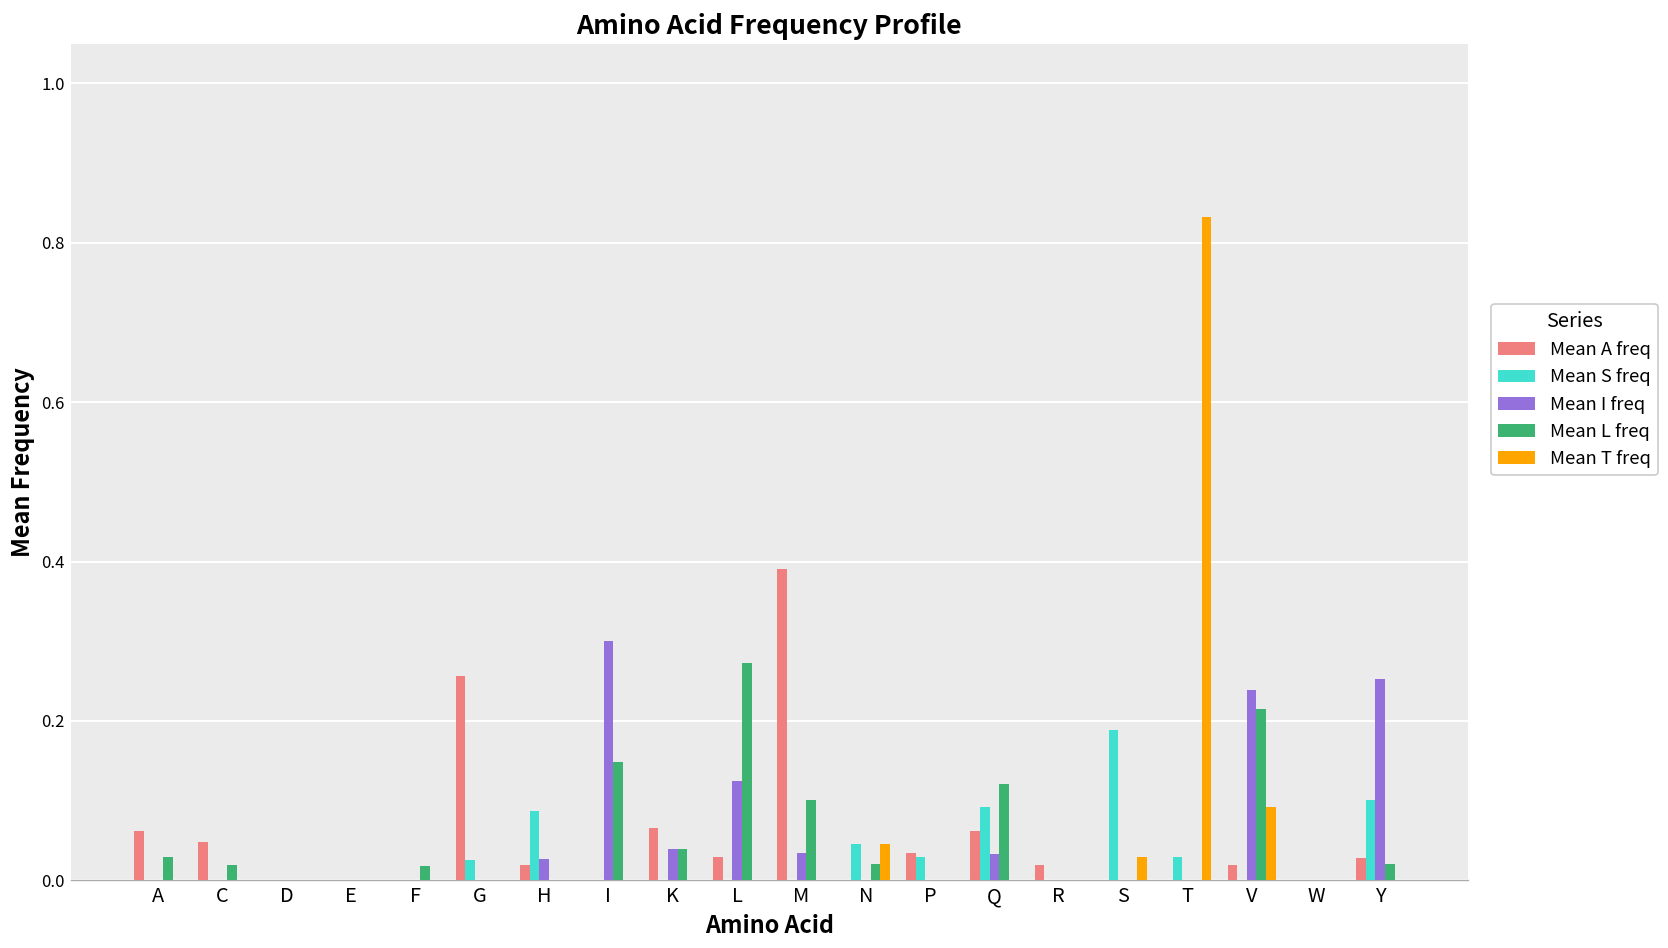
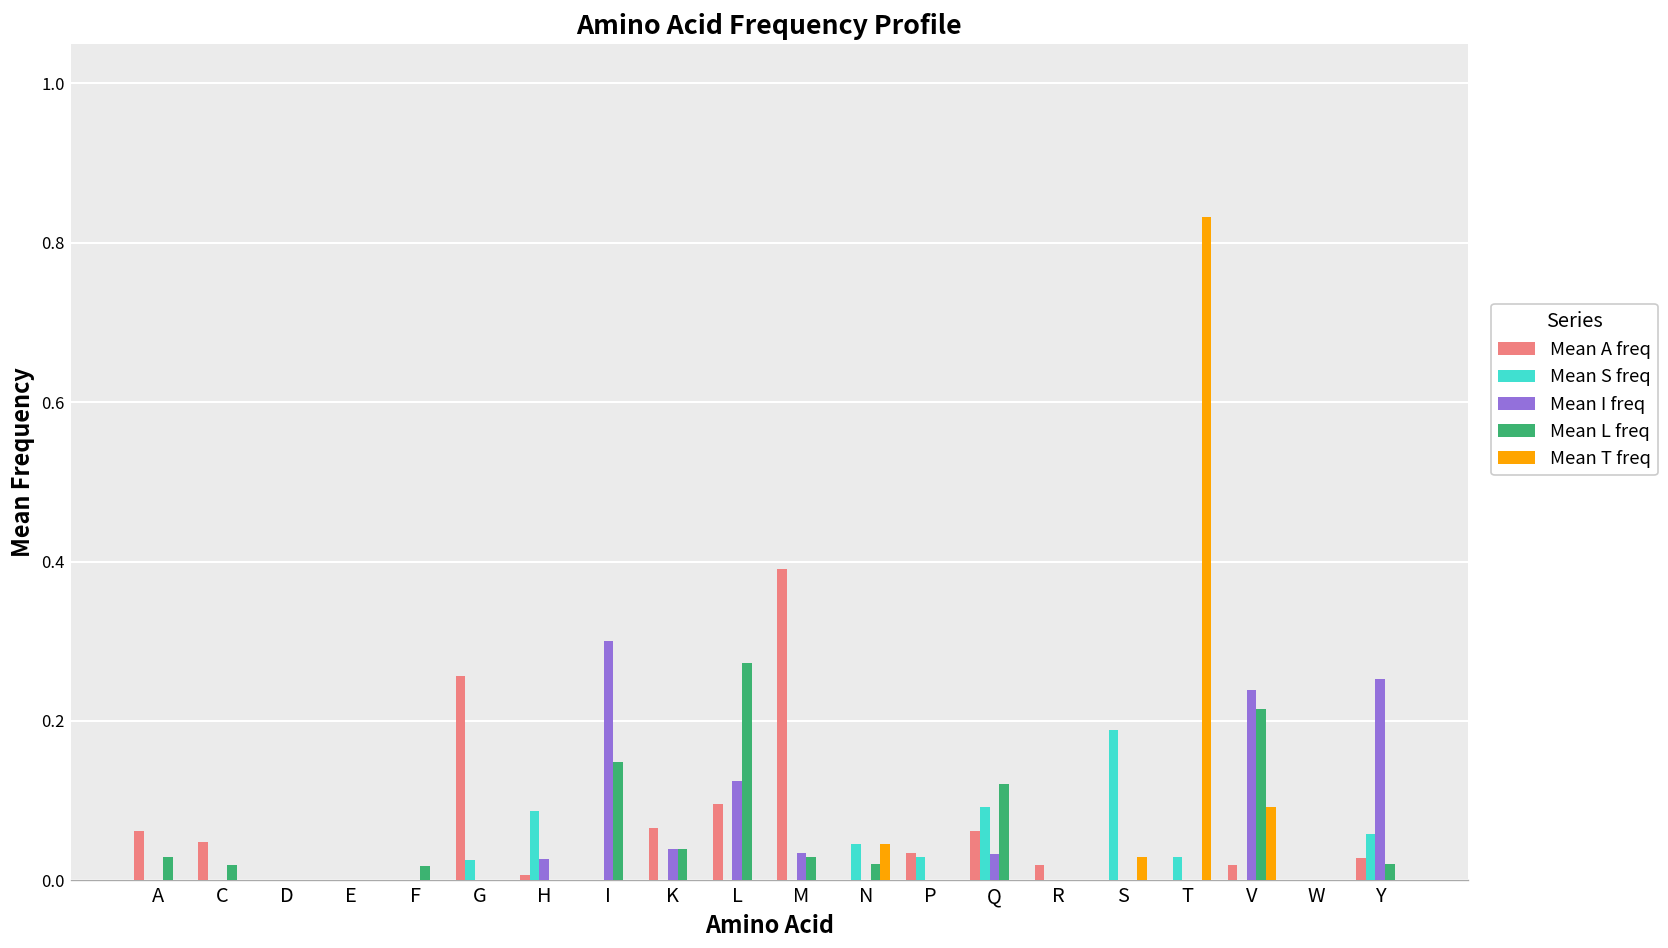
Mean A freq, H: 0.02 -> 0.01
Mean A freq, L: 0.03 -> 0.10
Mean L freq, M: 0.10 -> 0.03
Mean S freq, Y: 0.10 -> 0.06
